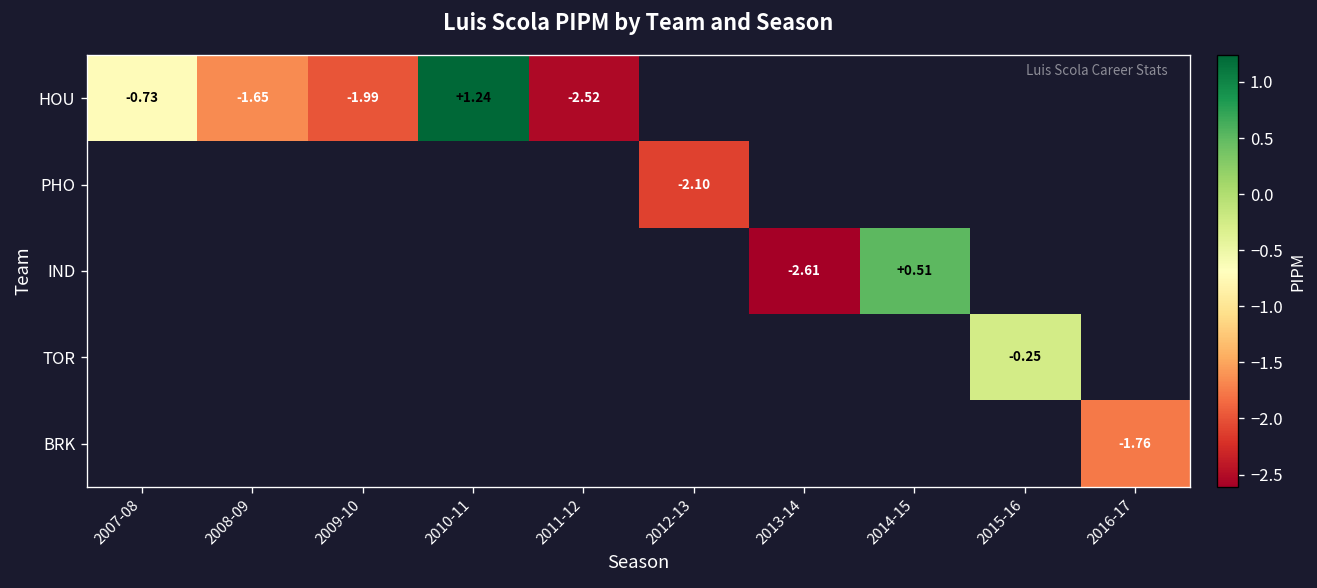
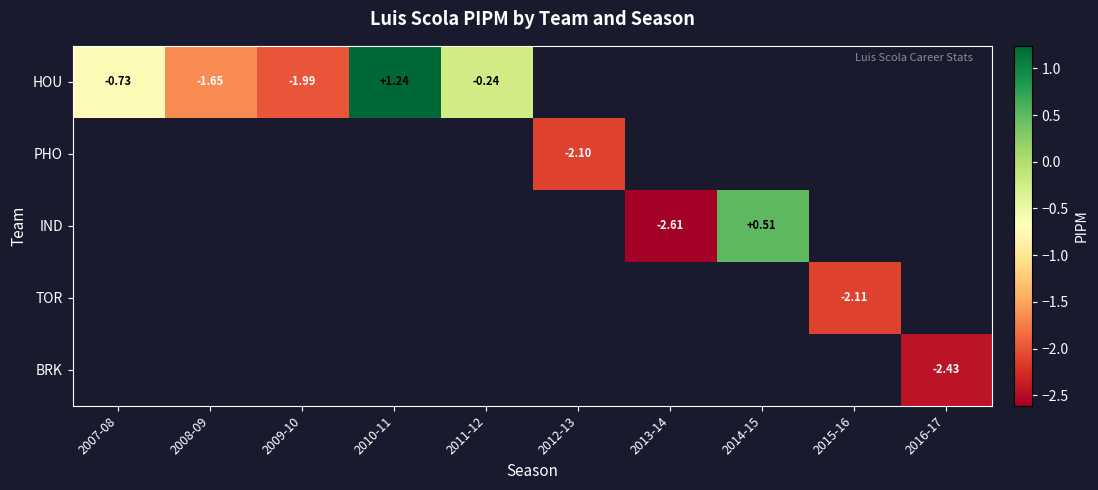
HOU, 2011-12: -2.52 -> -0.24
TOR, 2015-16: -0.25 -> -2.11
BRK, 2016-17: -1.76 -> -2.43
